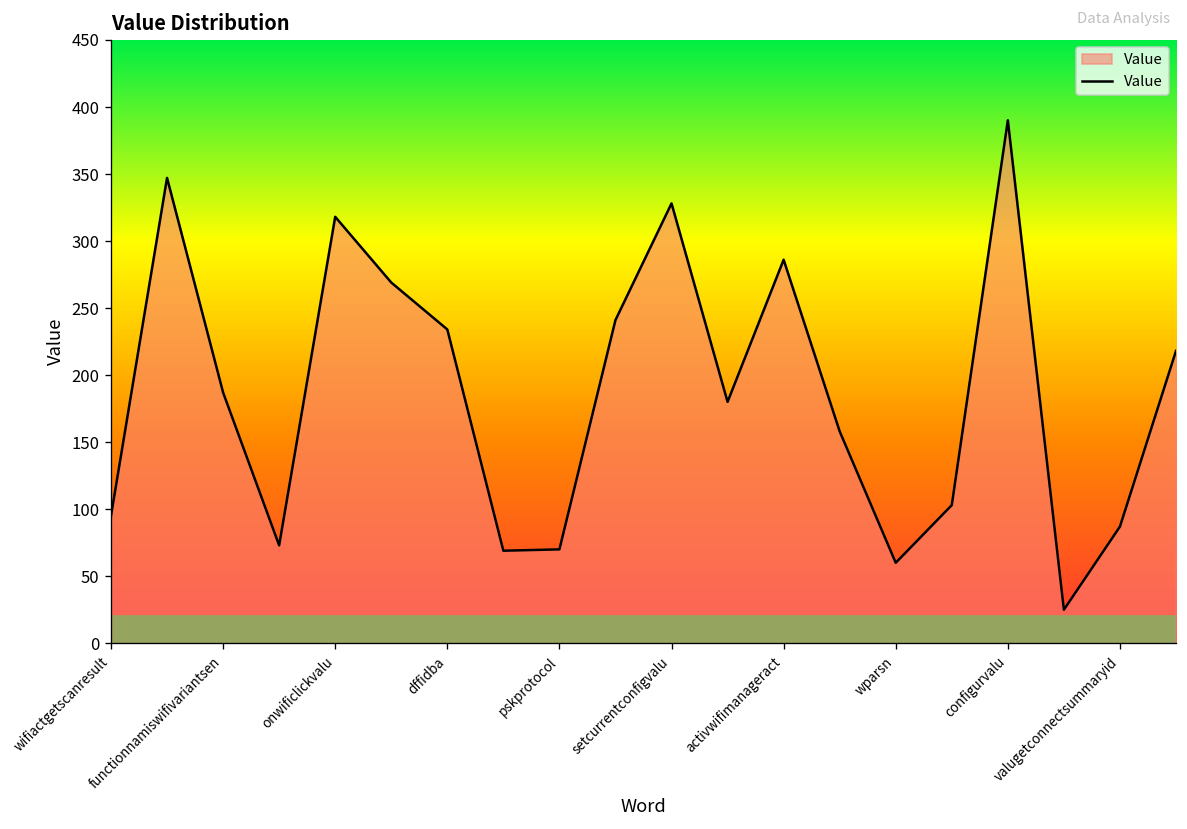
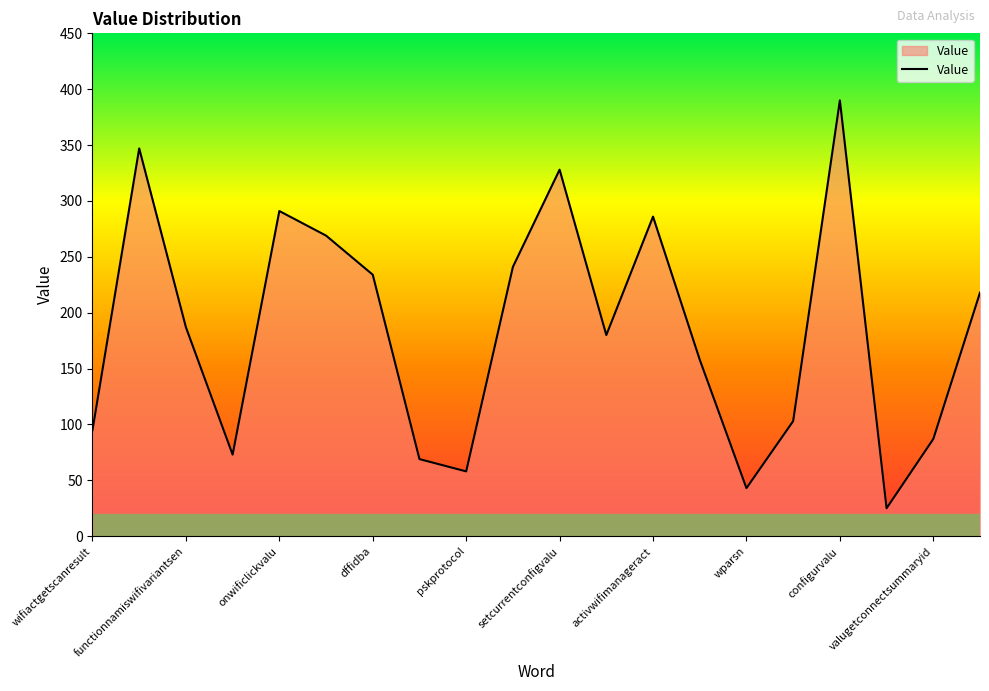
onwificlickvalu: 318 -> 291
pskprotocol: 70 -> 58
wparsn: 60 -> 43
